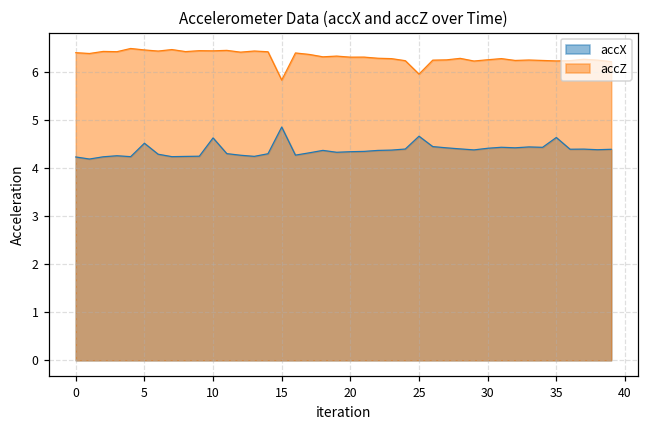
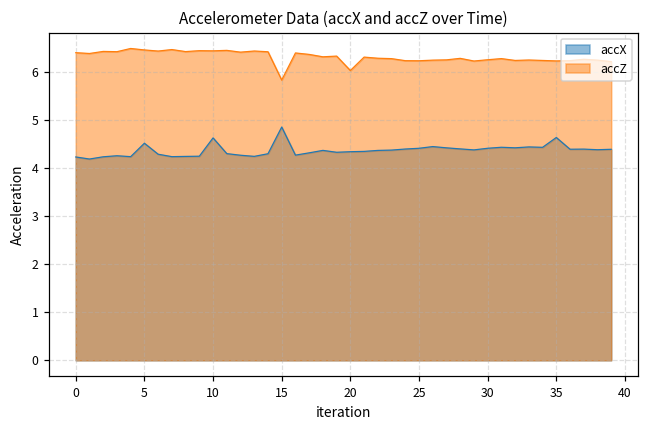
accZ, 20: 6.3 -> 6.0
accX, 25: 4.7 -> 4.4
accZ, 25: 6.0 -> 6.2
